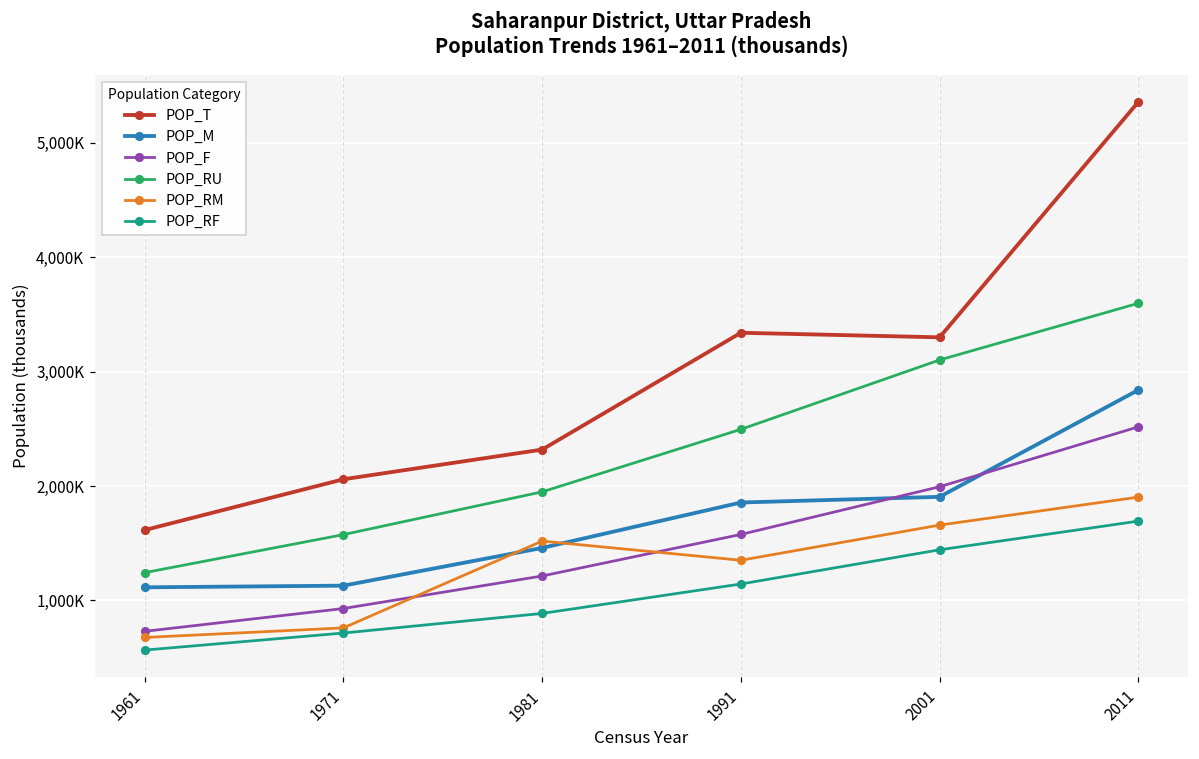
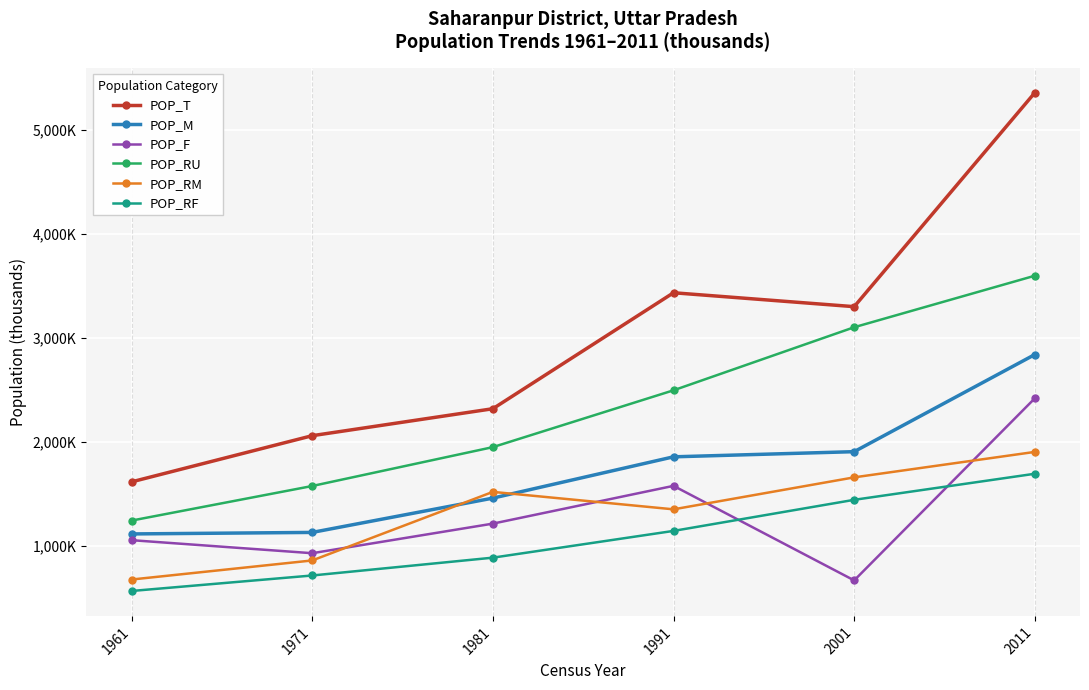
POP_F, 1961: 730,000 -> 1,060,000
POP_RM, 1971: 760,000 -> 860,000
POP_T, 1991: 3,340,000 -> 3,430,000
POP_F, 2001: 1,990,000 -> 670,000
POP_F, 2011: 2,520,000 -> 2,420,000
